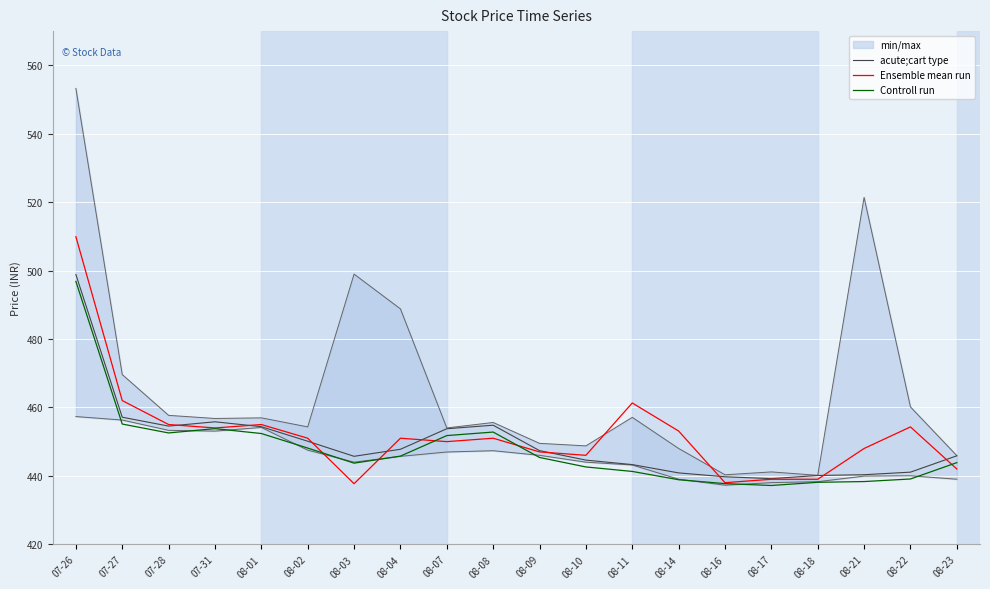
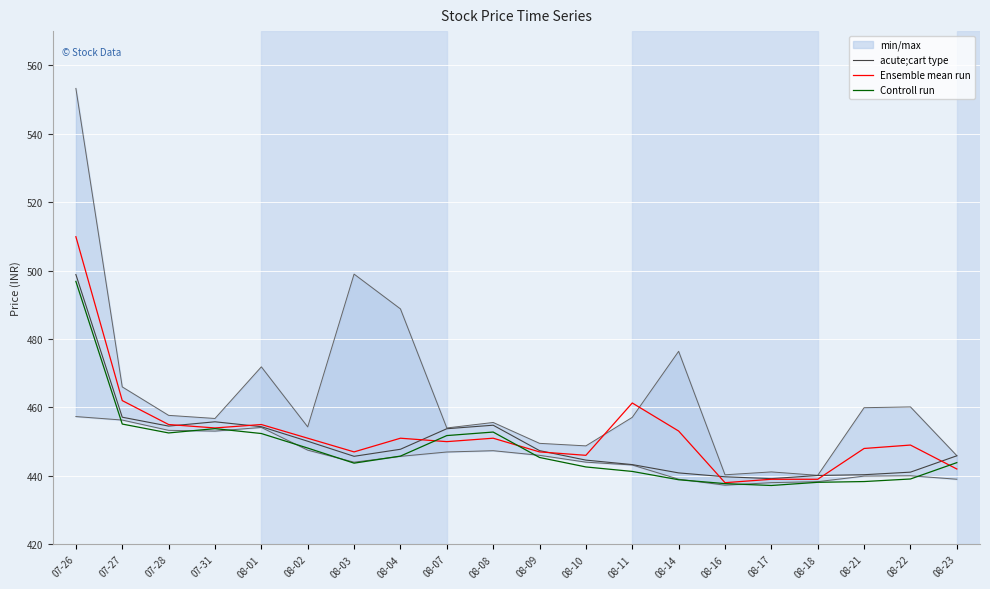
min/max, 07-27: 470 -> 466
min/max, 08-01: 457 -> 472
Ensemble mean run, 08-03: 438 -> 447
min/max, 08-14: 448 -> 476
min/max, 08-21: 521 -> 460
Ensemble mean run, 08-22: 454 -> 449
